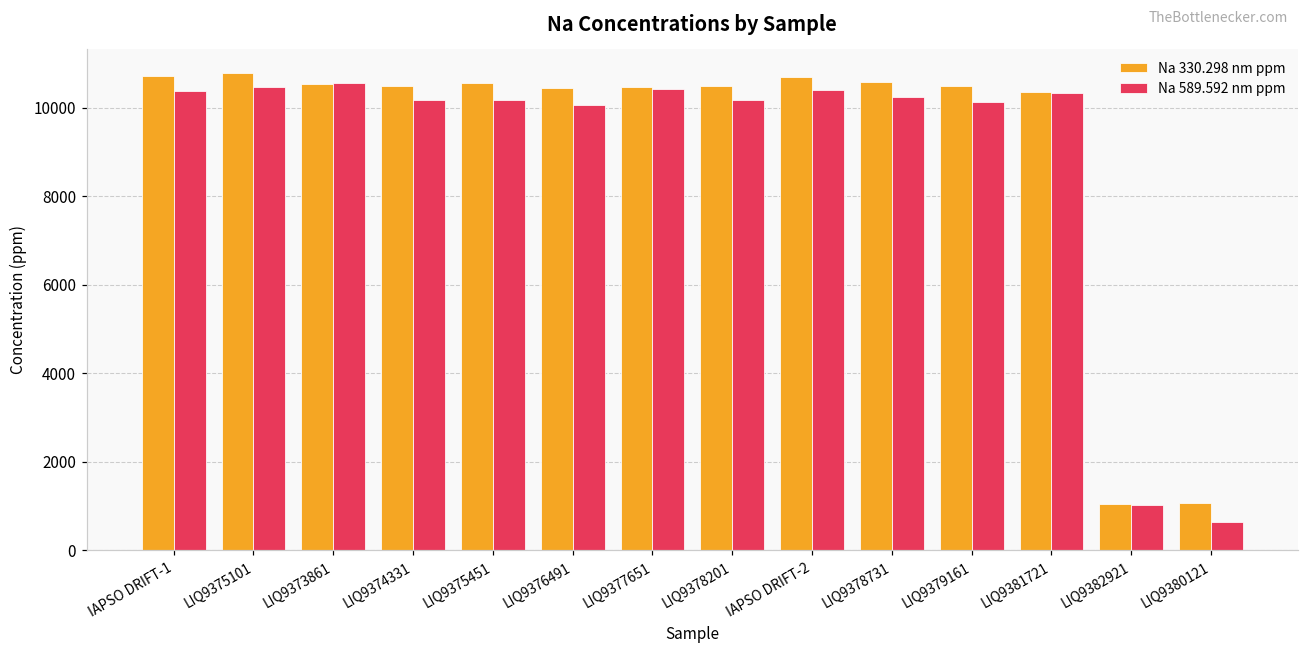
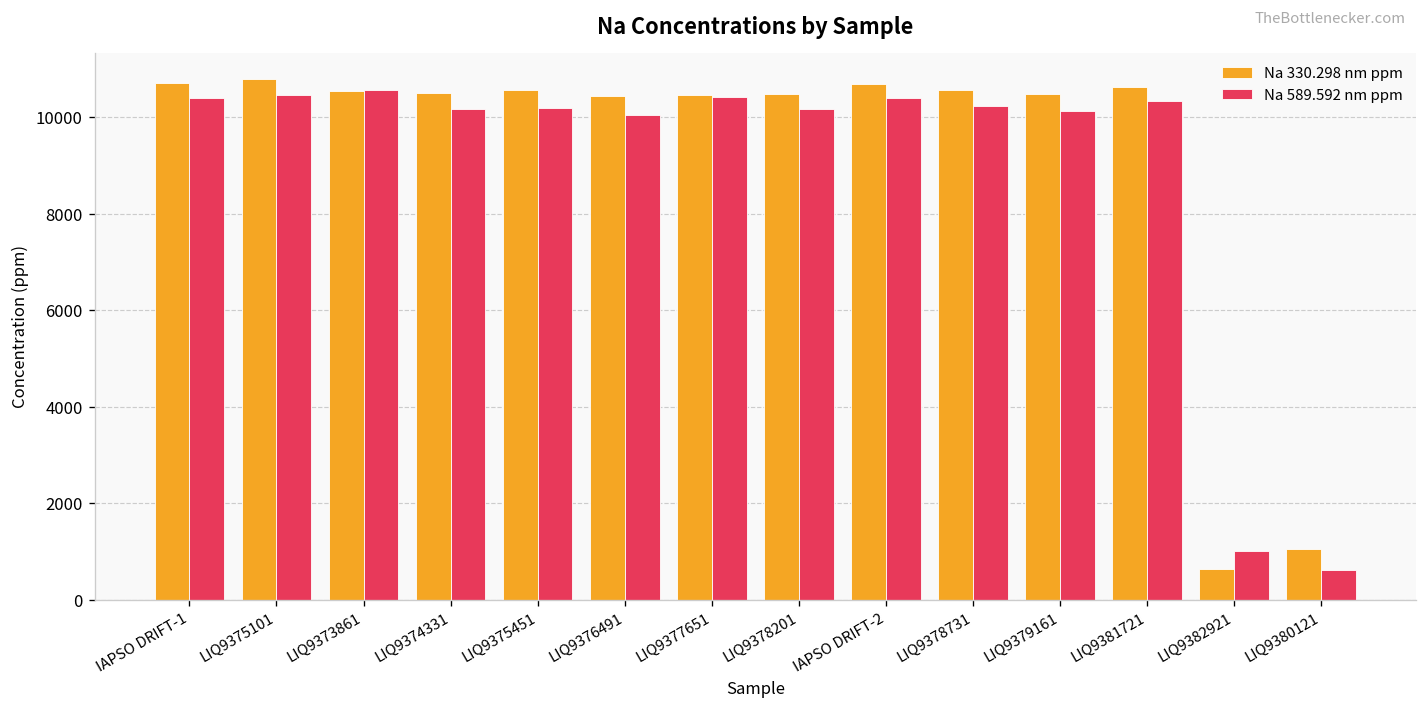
Na 330.298 nm ppm, LIQ9381721: 10400 -> 10600
Na 330.298 nm ppm, LIQ9382921: 1000 -> 600
